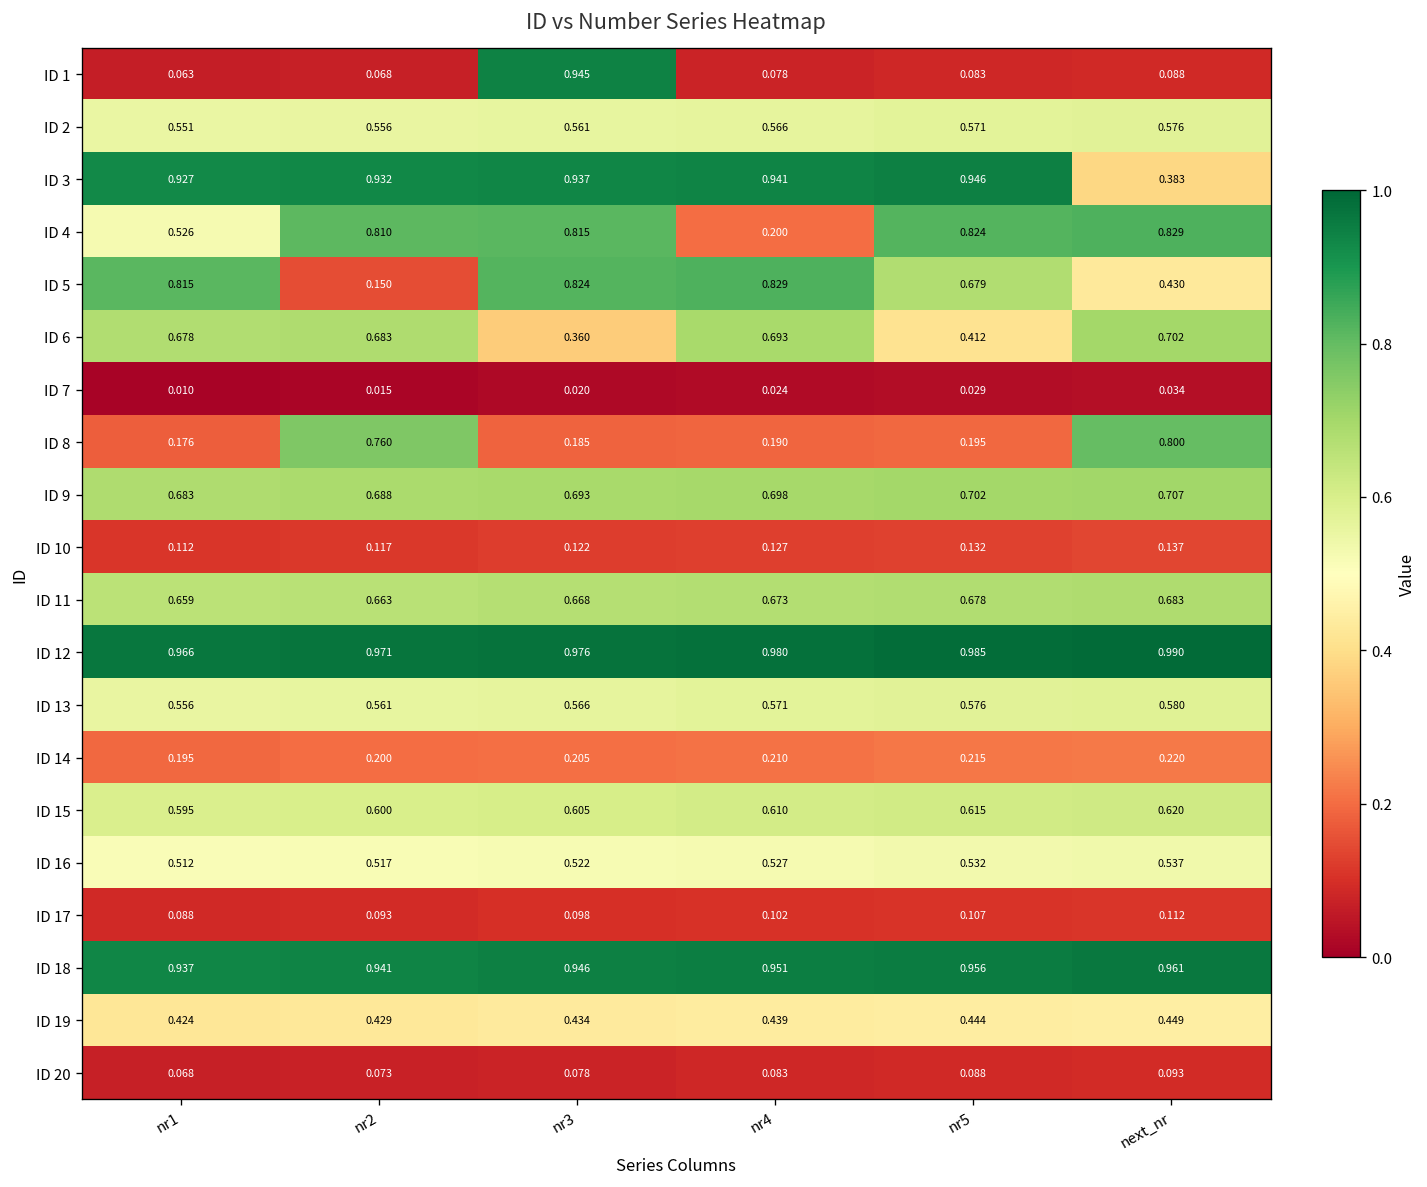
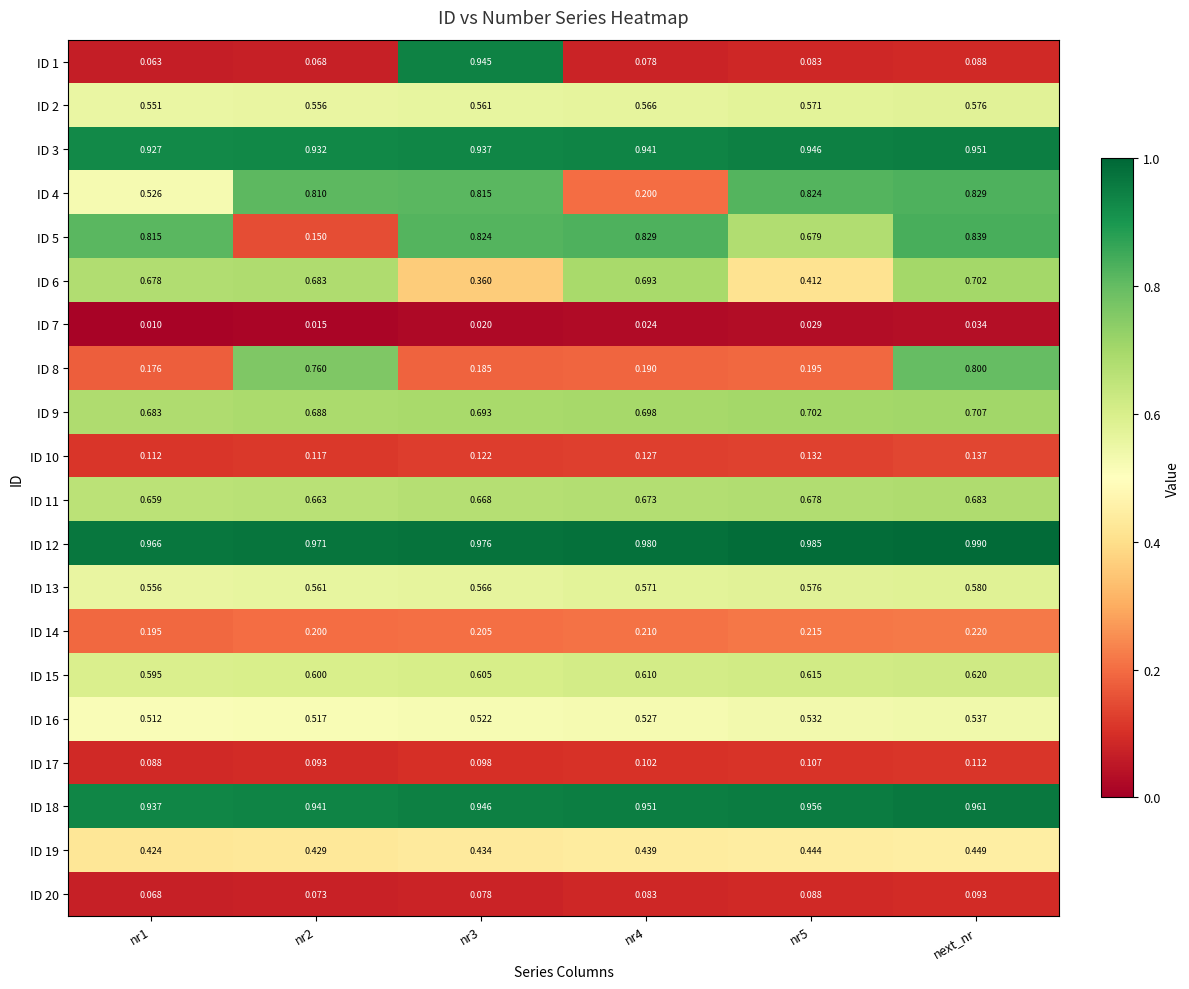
ID 3, next_nr: 0.383 -> 0.951
ID 5, next_nr: 0.430 -> 0.839
